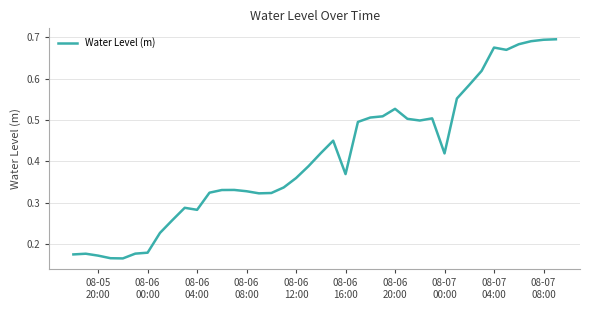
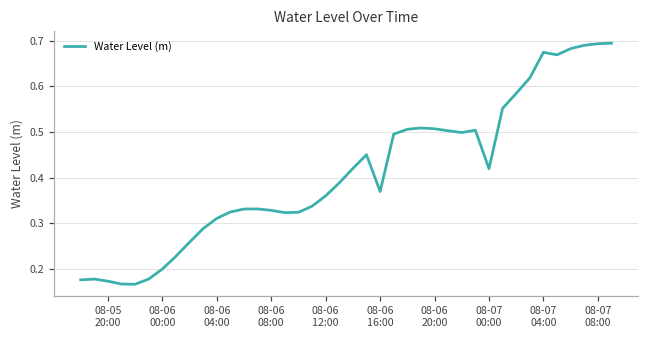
08-06 00:00: 0.18 -> 0.20
08-06 04:00: 0.28 -> 0.31
08-06 20:00: 0.53 -> 0.51
